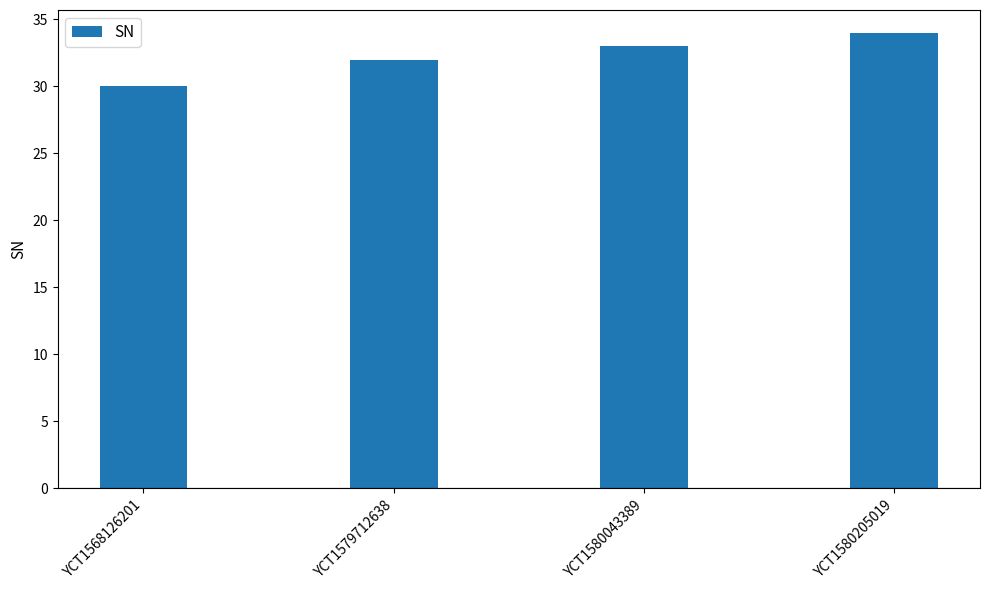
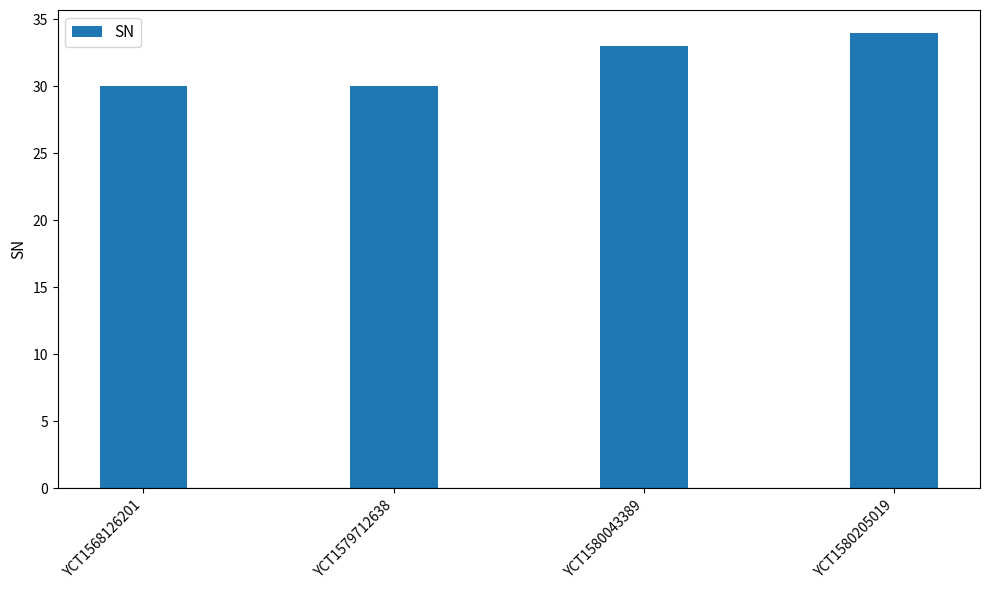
YCT1579712638: 32 -> 30
